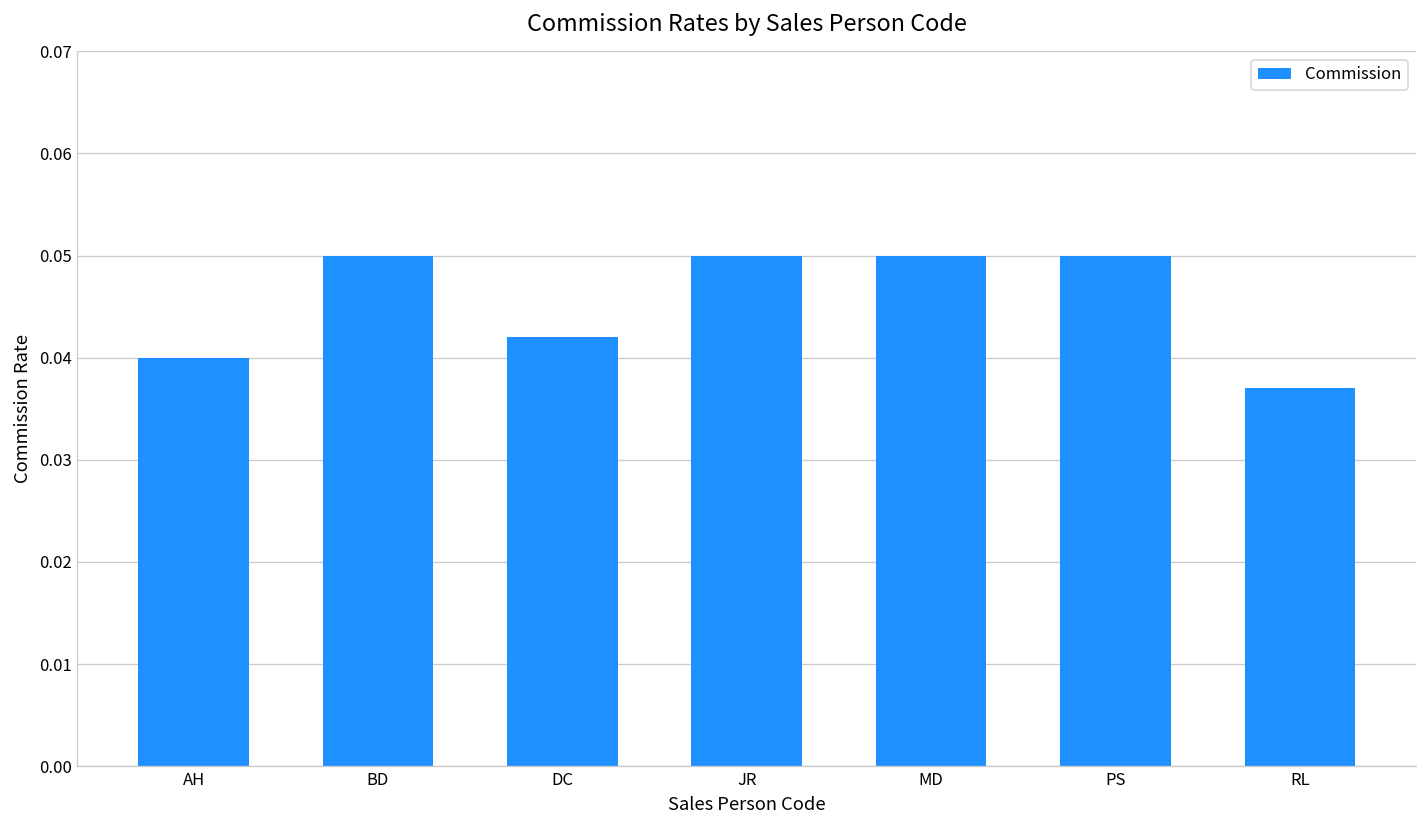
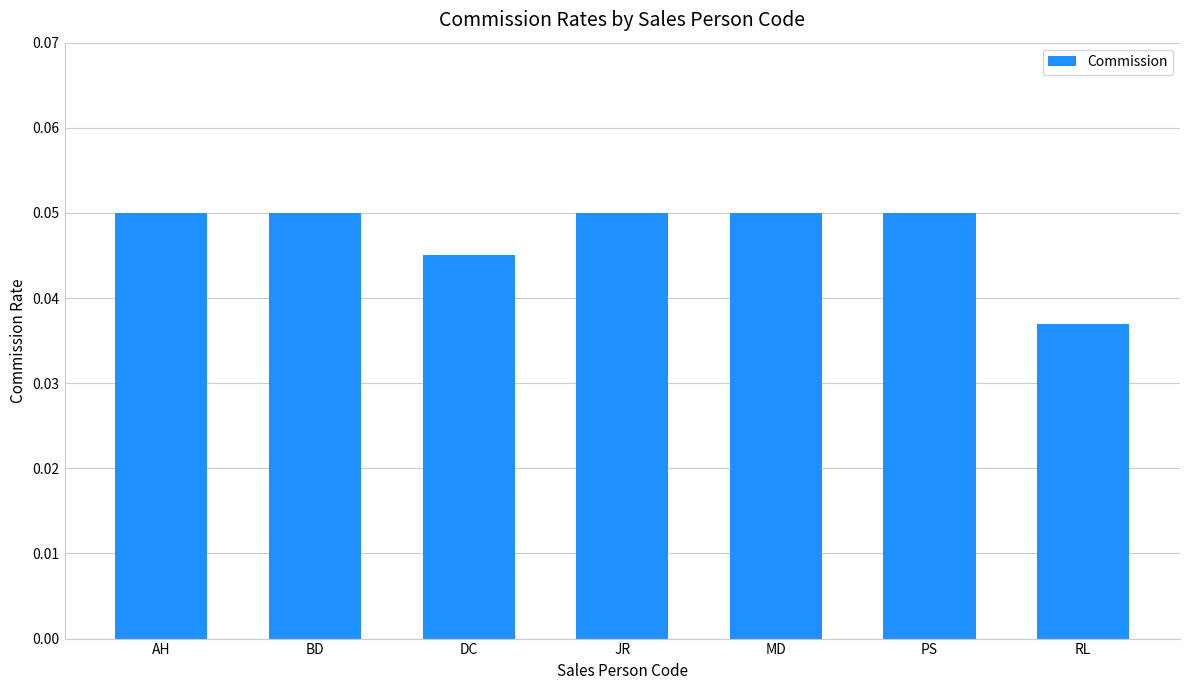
AH: 0.04 -> 0.05
DC: 0.042 -> 0.045
